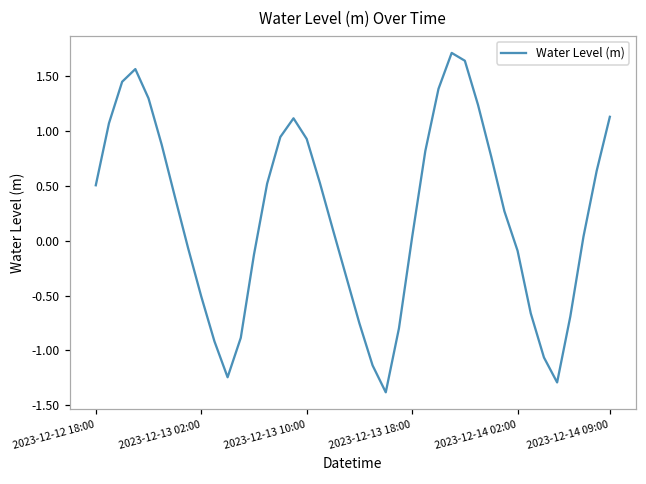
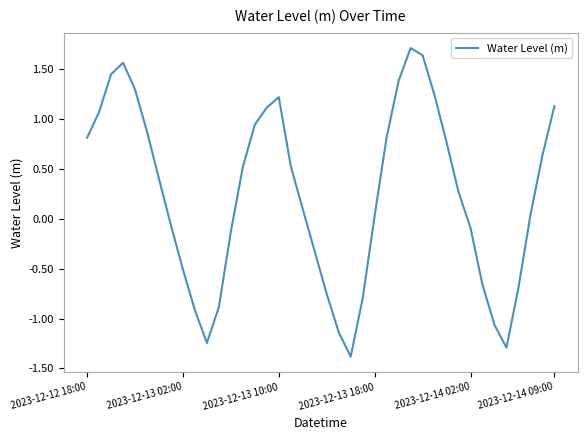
2023-12-12 18:00: 0.5 -> 0.8
2023-12-13 10:00: 0.9 -> 1.2
